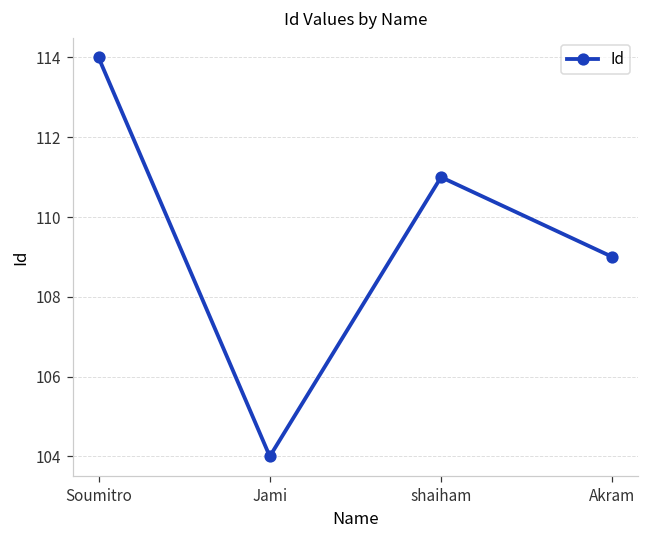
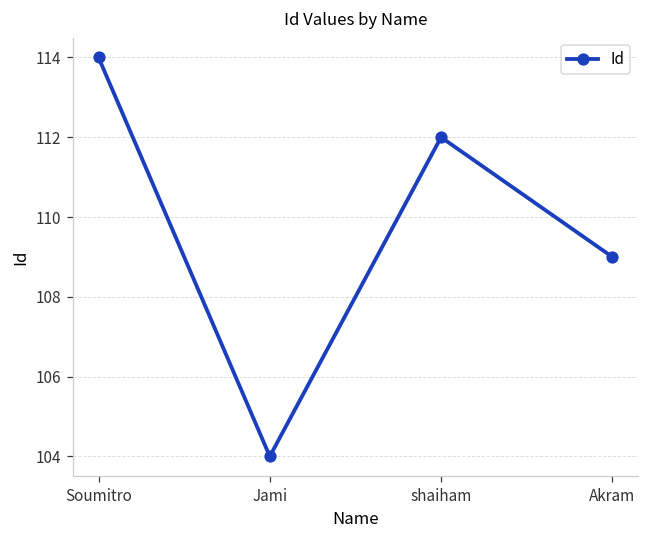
shaiham: 111 -> 112
